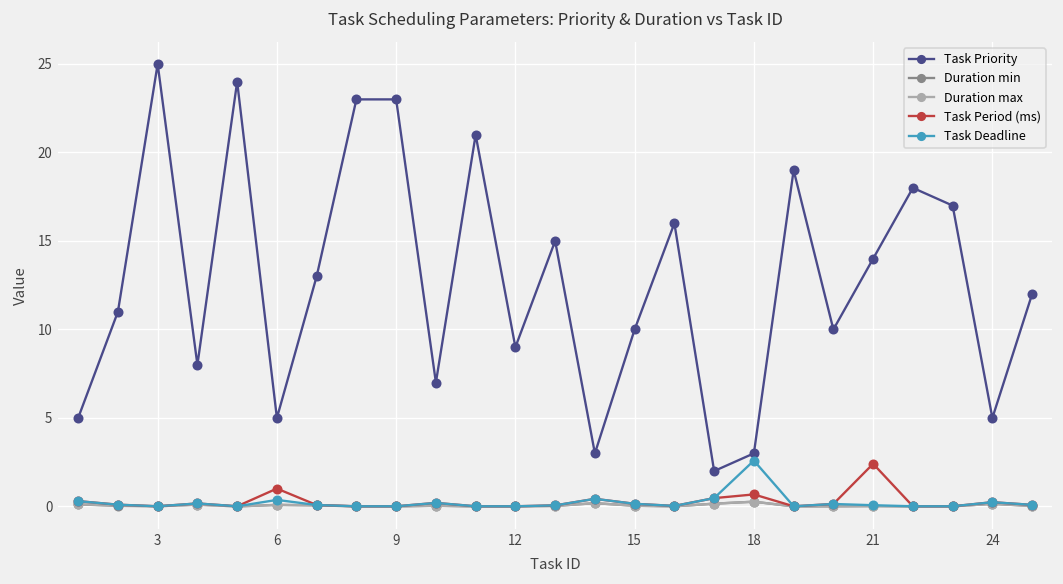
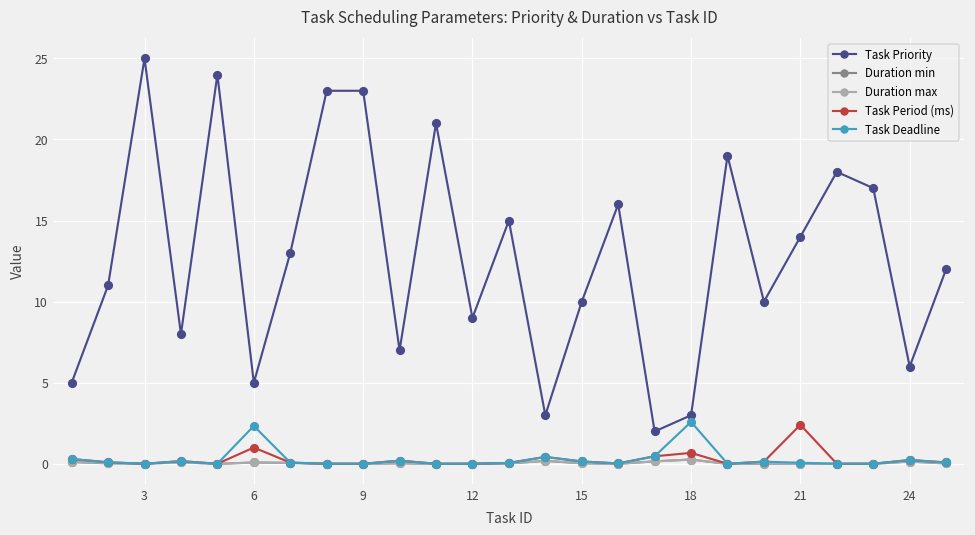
Task Deadline, 6: 0.4 -> 2.3
Task Priority, 24: 5 -> 6
